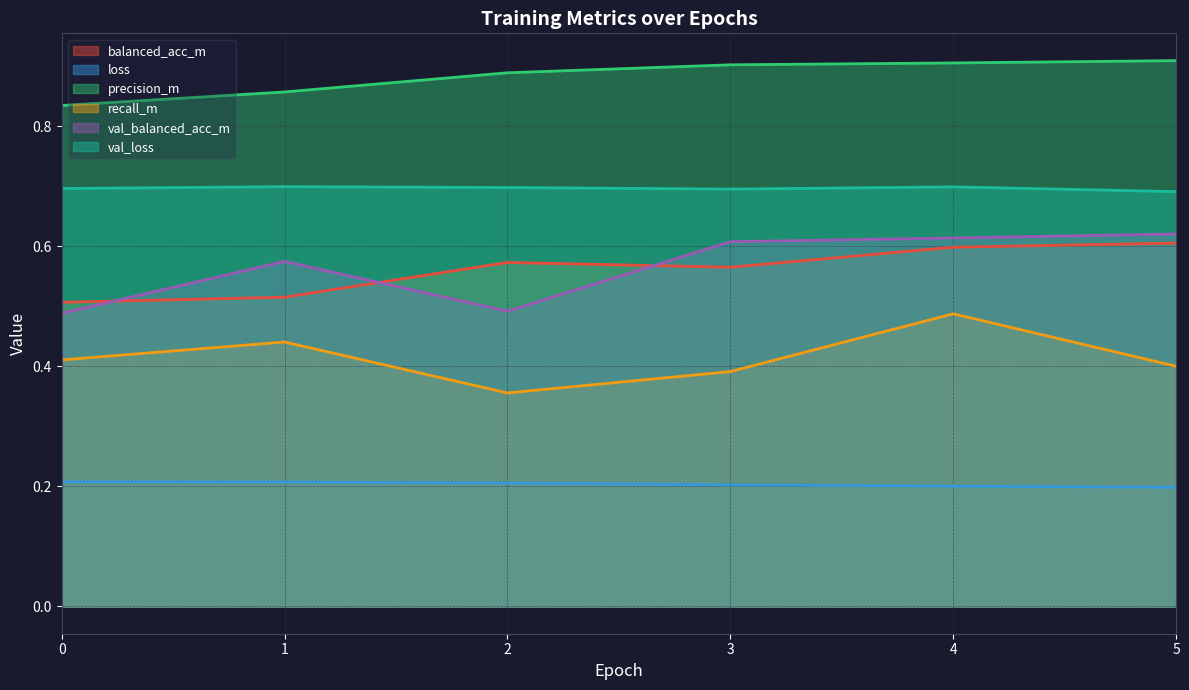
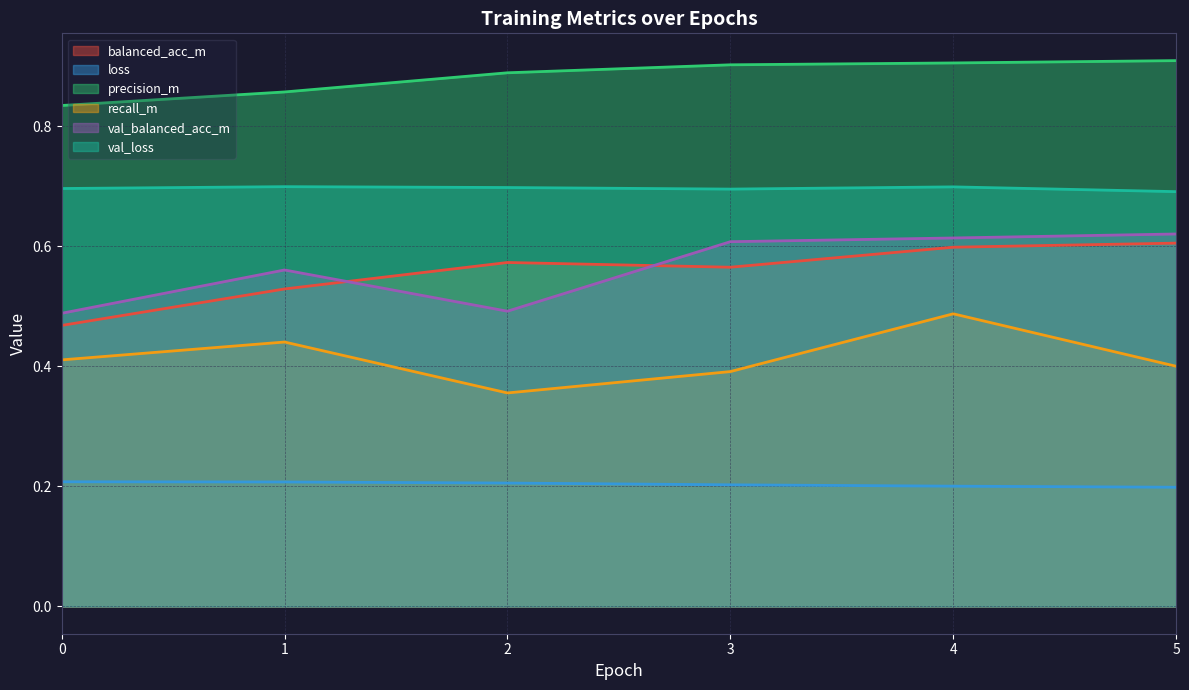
balanced_acc_m, 0: 0.51 -> 0.47
balanced_acc_m, 1: 0.52 -> 0.53
val_balanced_acc_m, 1: 0.57 -> 0.56
